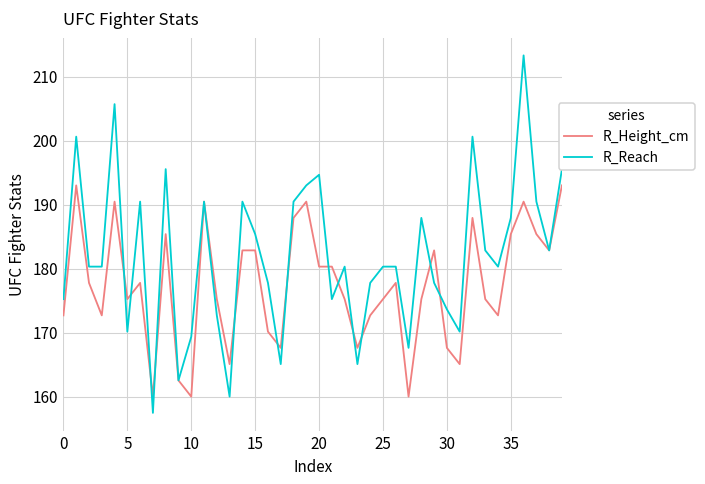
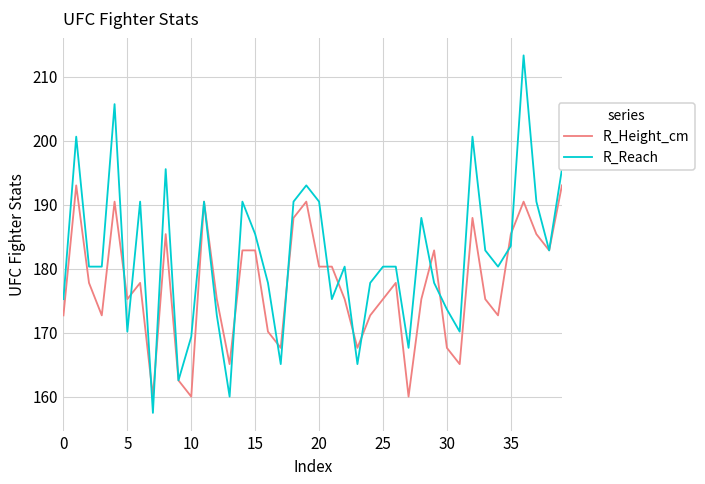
R_Reach, 20: 195 -> 191
R_Reach, 35: 188 -> 184
